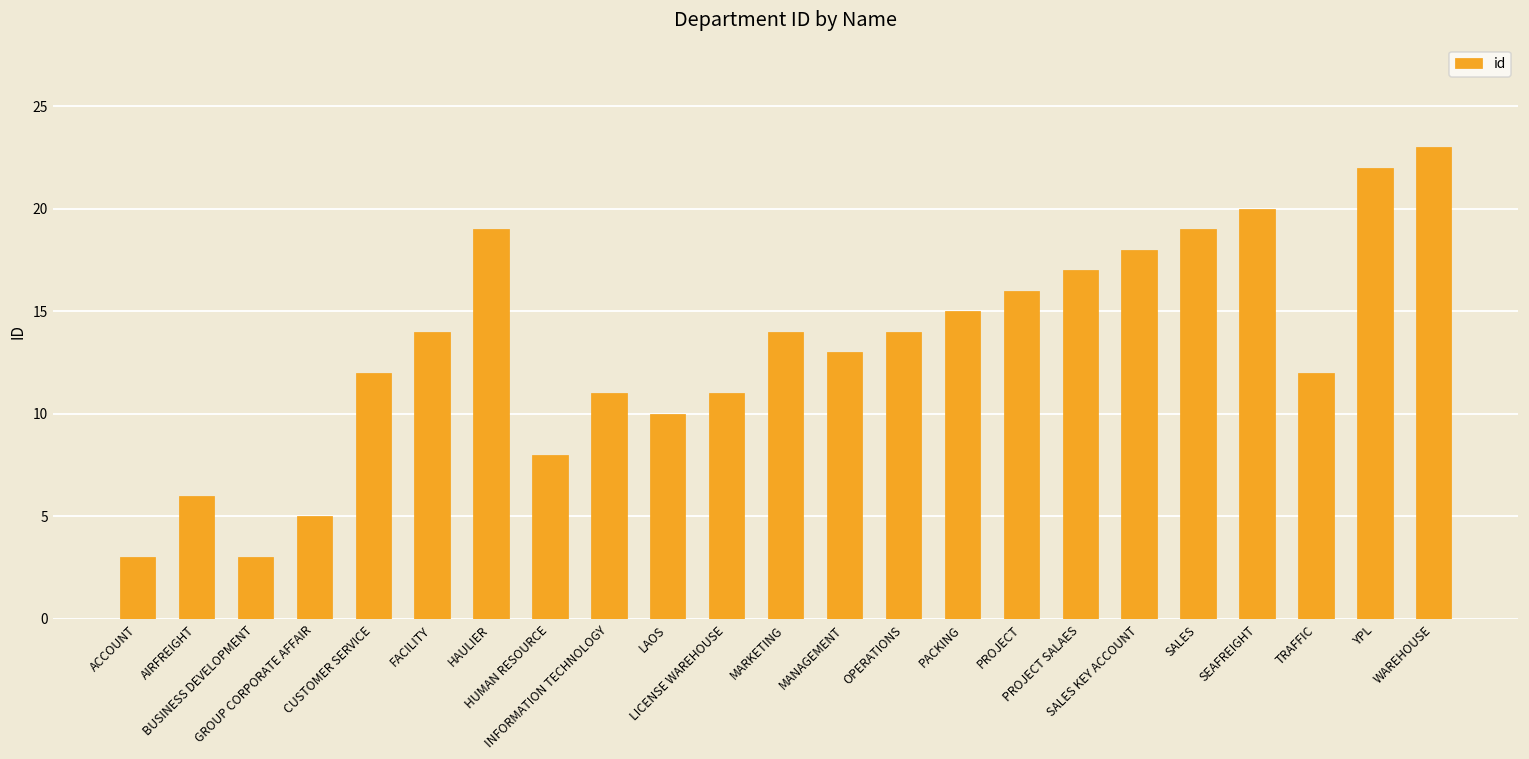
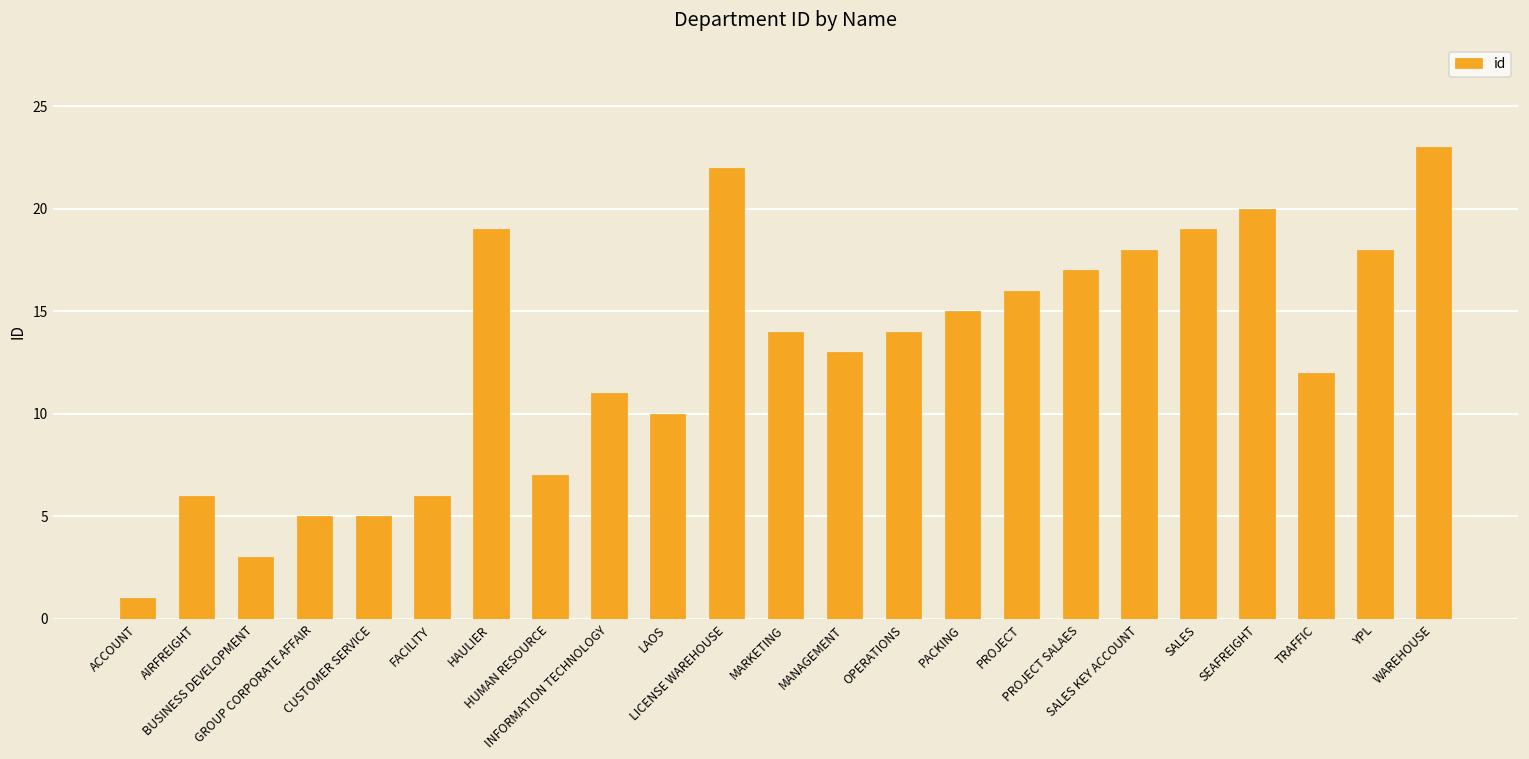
ACCOUNT: 3 -> 1
CUSTOMER SERVICE: 12 -> 5
FACILITY: 14 -> 6
HUMAN RESOURCE: 8 -> 7
LICENSE WAREHOUSE: 11 -> 22
YPL: 22 -> 18
